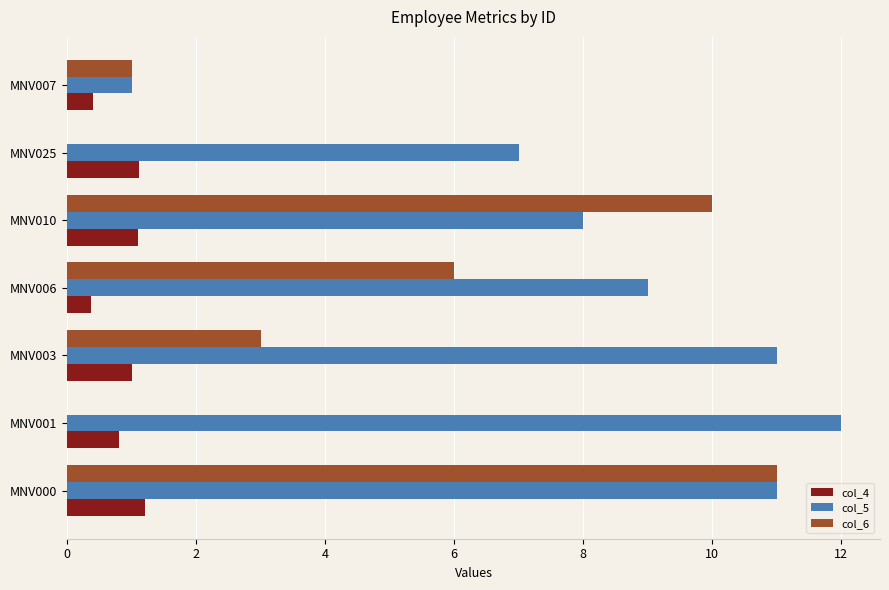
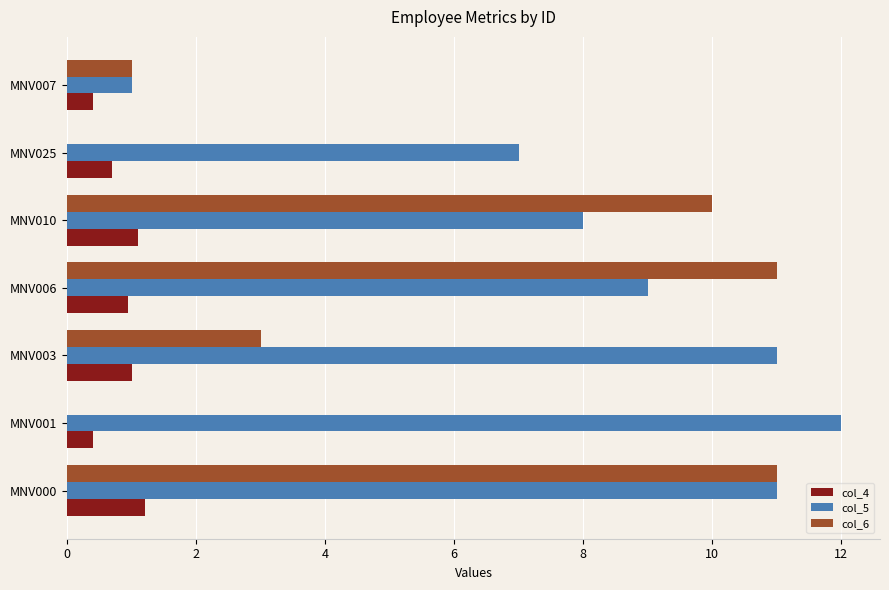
col_4, MNV025: 1.1 -> 0.7
col_6, MNV006: 6 -> 11
col_4, MNV006: 0.4 -> 1.0
col_4, MNV001: 0.8 -> 0.4
